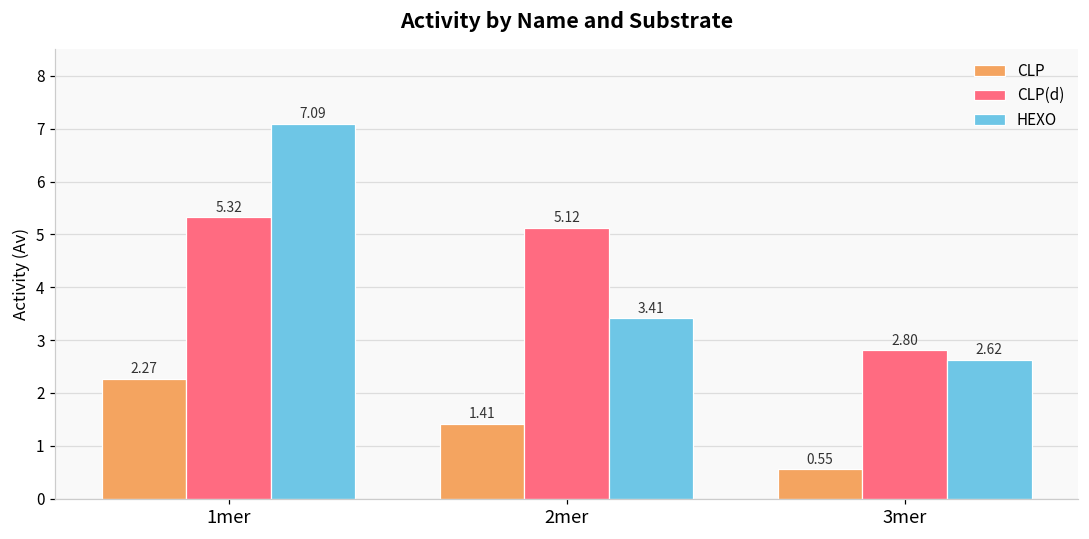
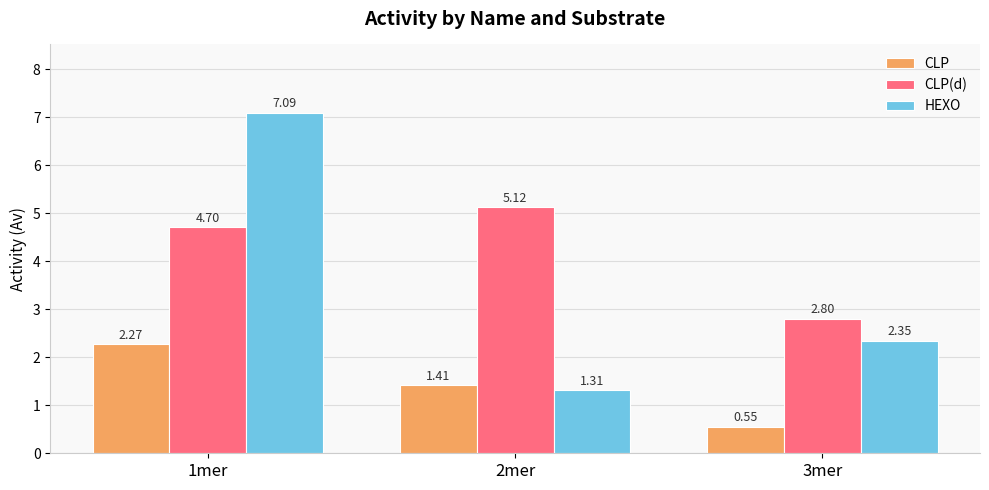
CLP(d), 1mer: 5.32 -> 4.70
HEXO, 2mer: 3.41 -> 1.31
HEXO, 3mer: 2.62 -> 2.35
